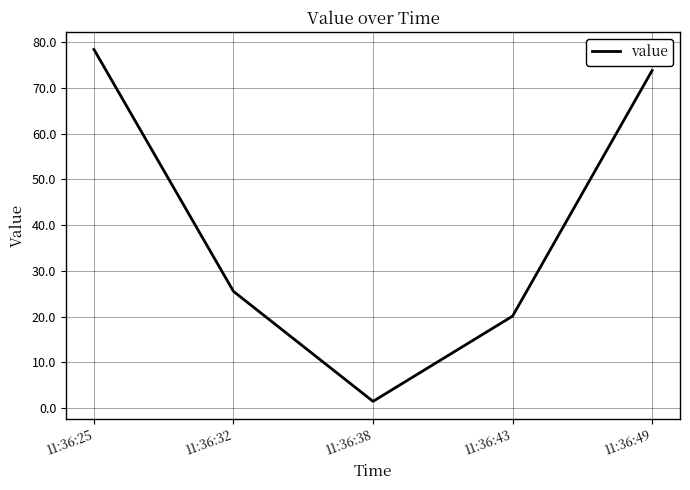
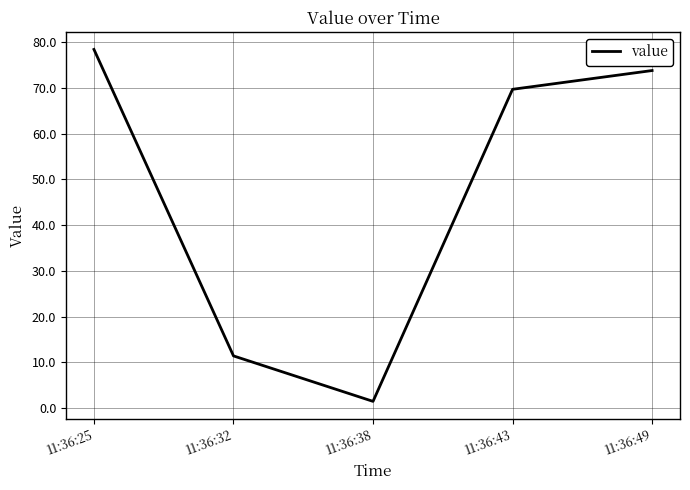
11:36:32: 26 -> 11
11:36:43: 20 -> 70
